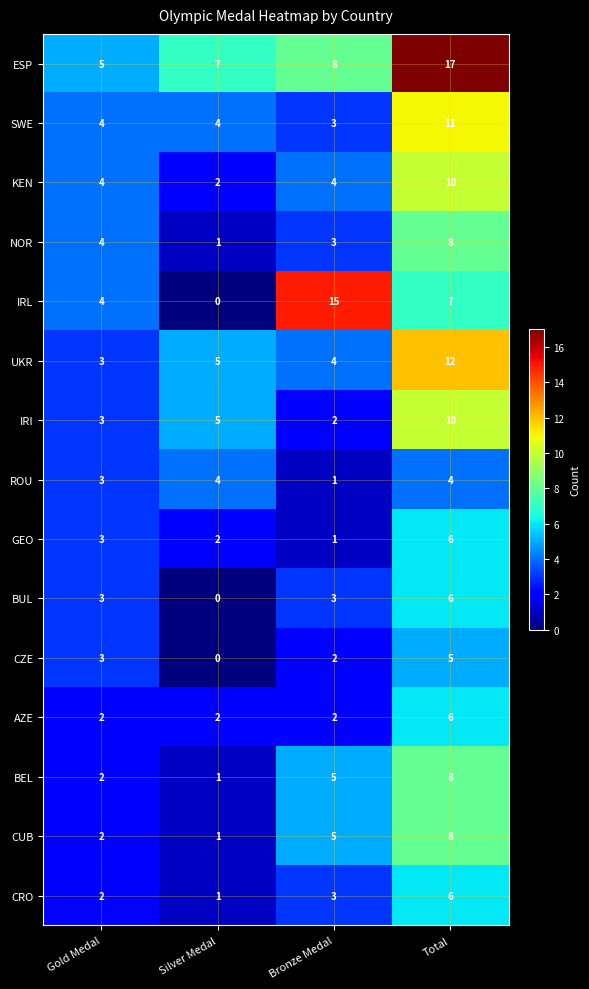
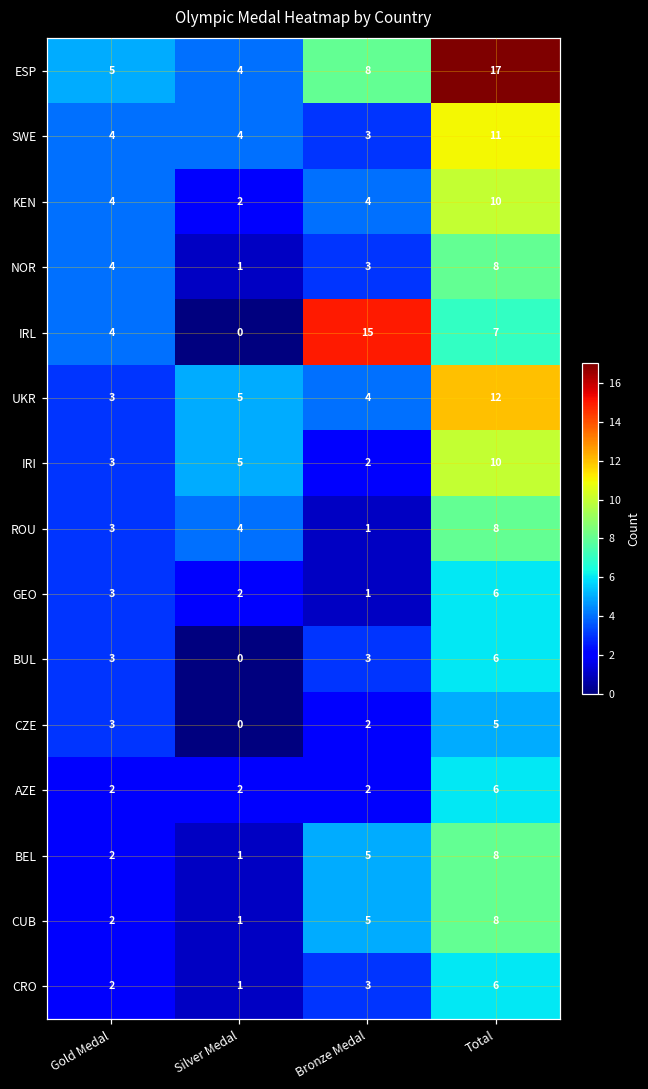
ESP, Silver Medal: 7 -> 4
ROU, Total: 4 -> 8
